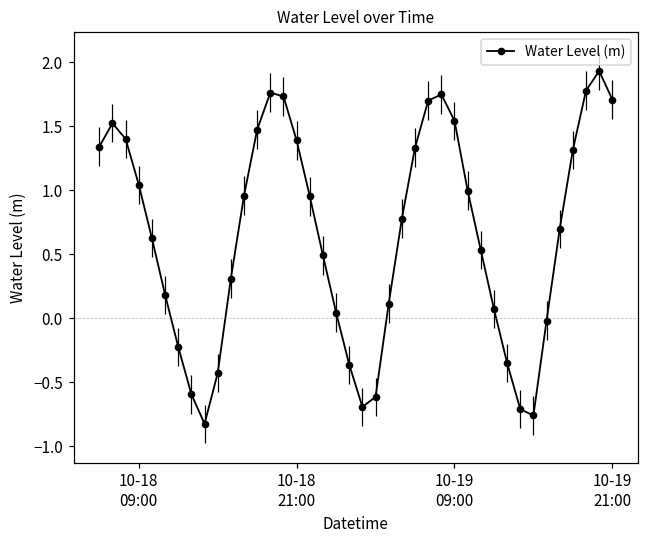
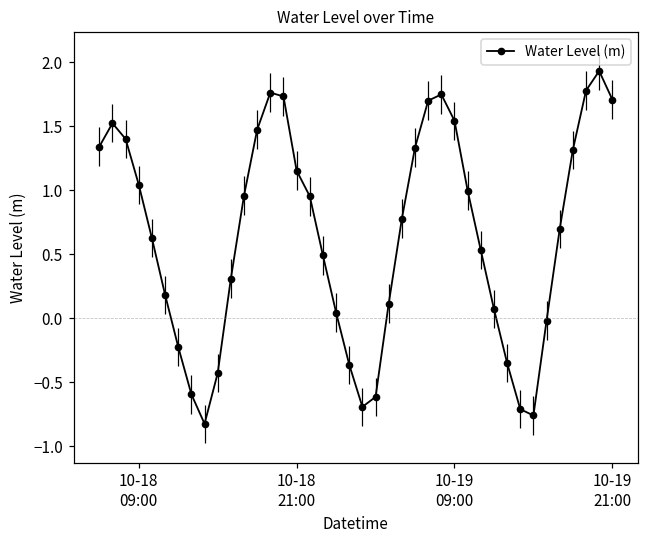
10-18 21:00: 1.39 -> 1.15
